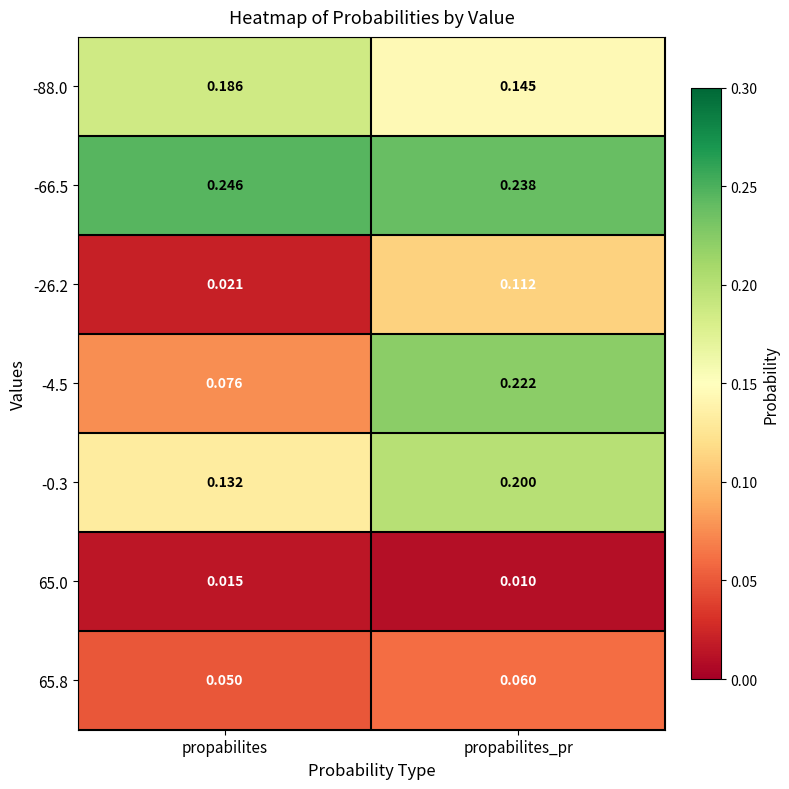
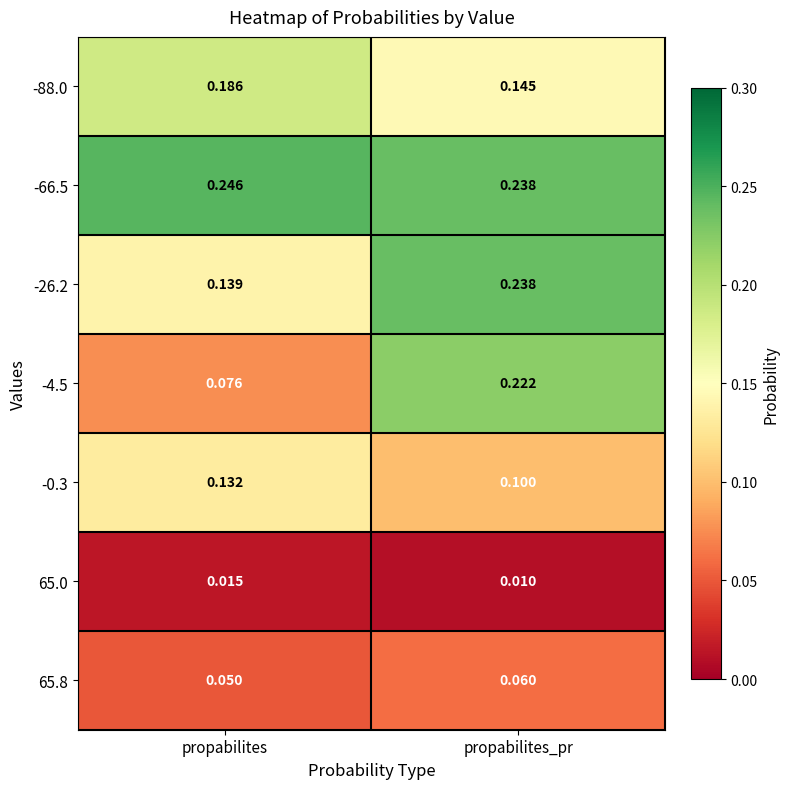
-26.2, propabilites: 0.021 -> 0.139
-26.2, propabilites_pr: 0.112 -> 0.238
-0.3, propabilites_pr: 0.200 -> 0.100
